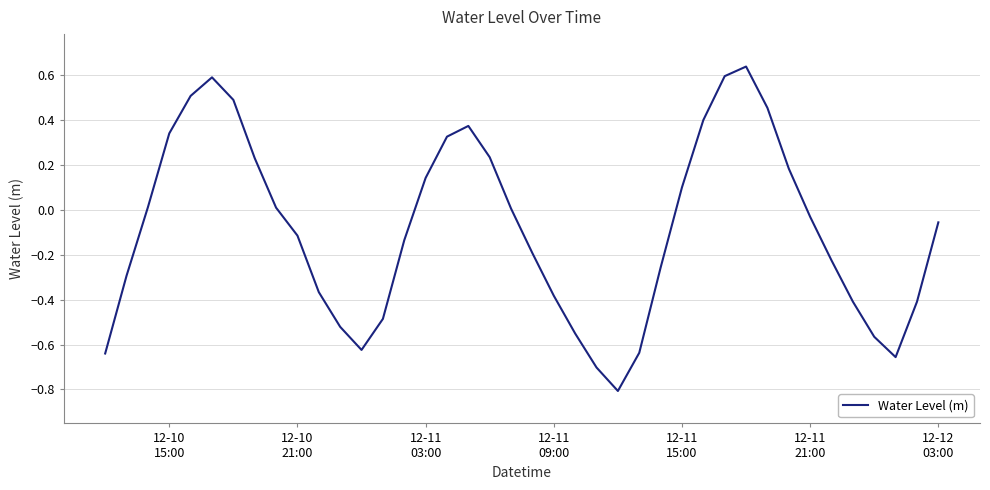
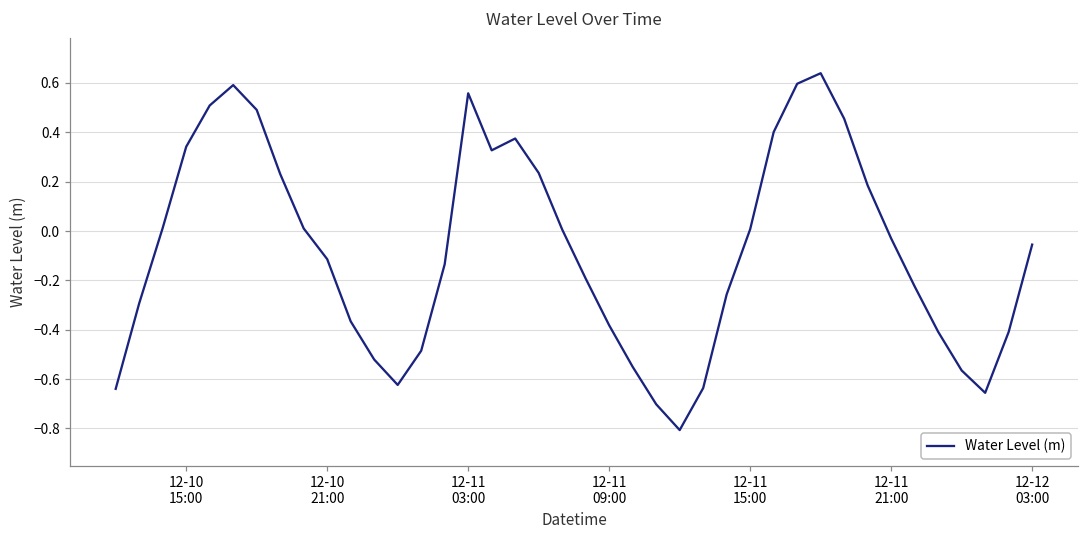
12-11 03:00: 0.14 -> 0.56
12-11 15:00: 0.10 -> 0.01
